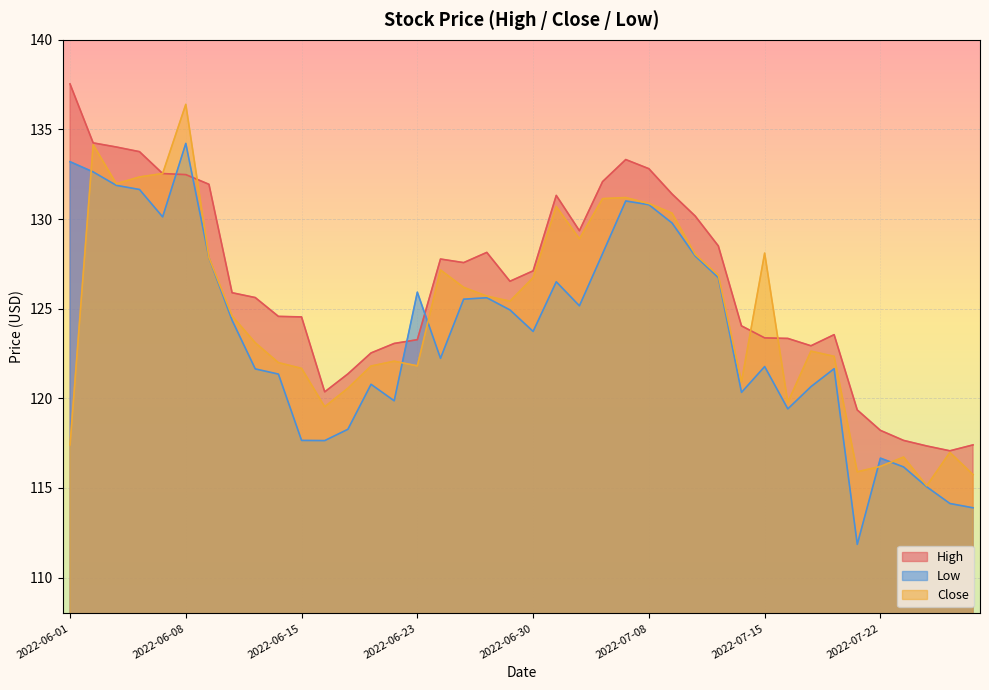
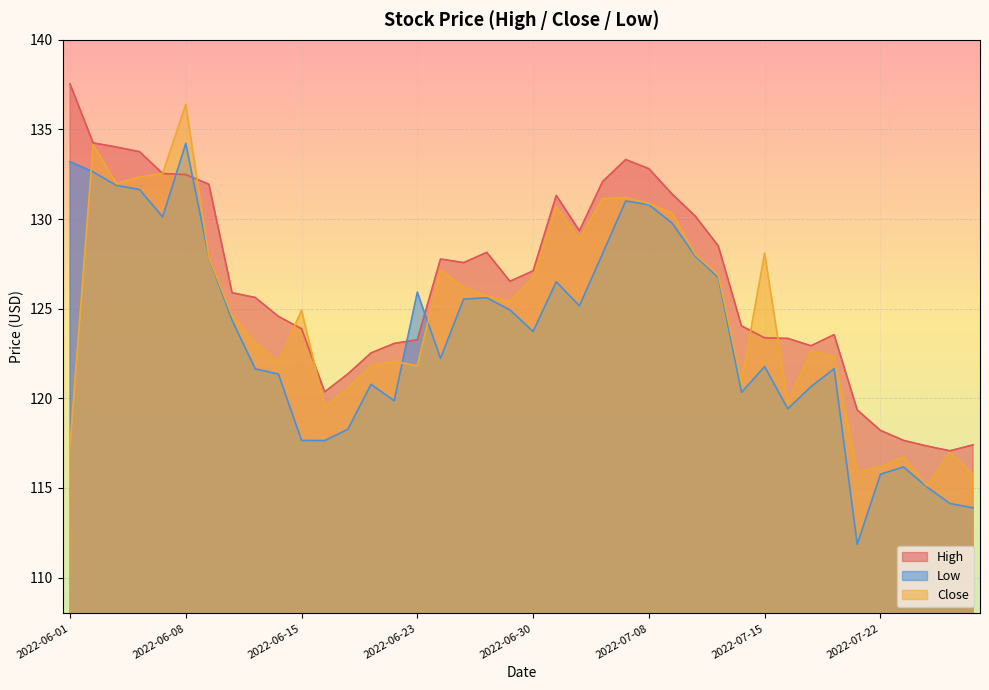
High, 2022-06-15: 124.5 -> 123.9
Close, 2022-06-15: 121.7 -> 124.9
Low, 2022-07-22: 116.7 -> 115.8
